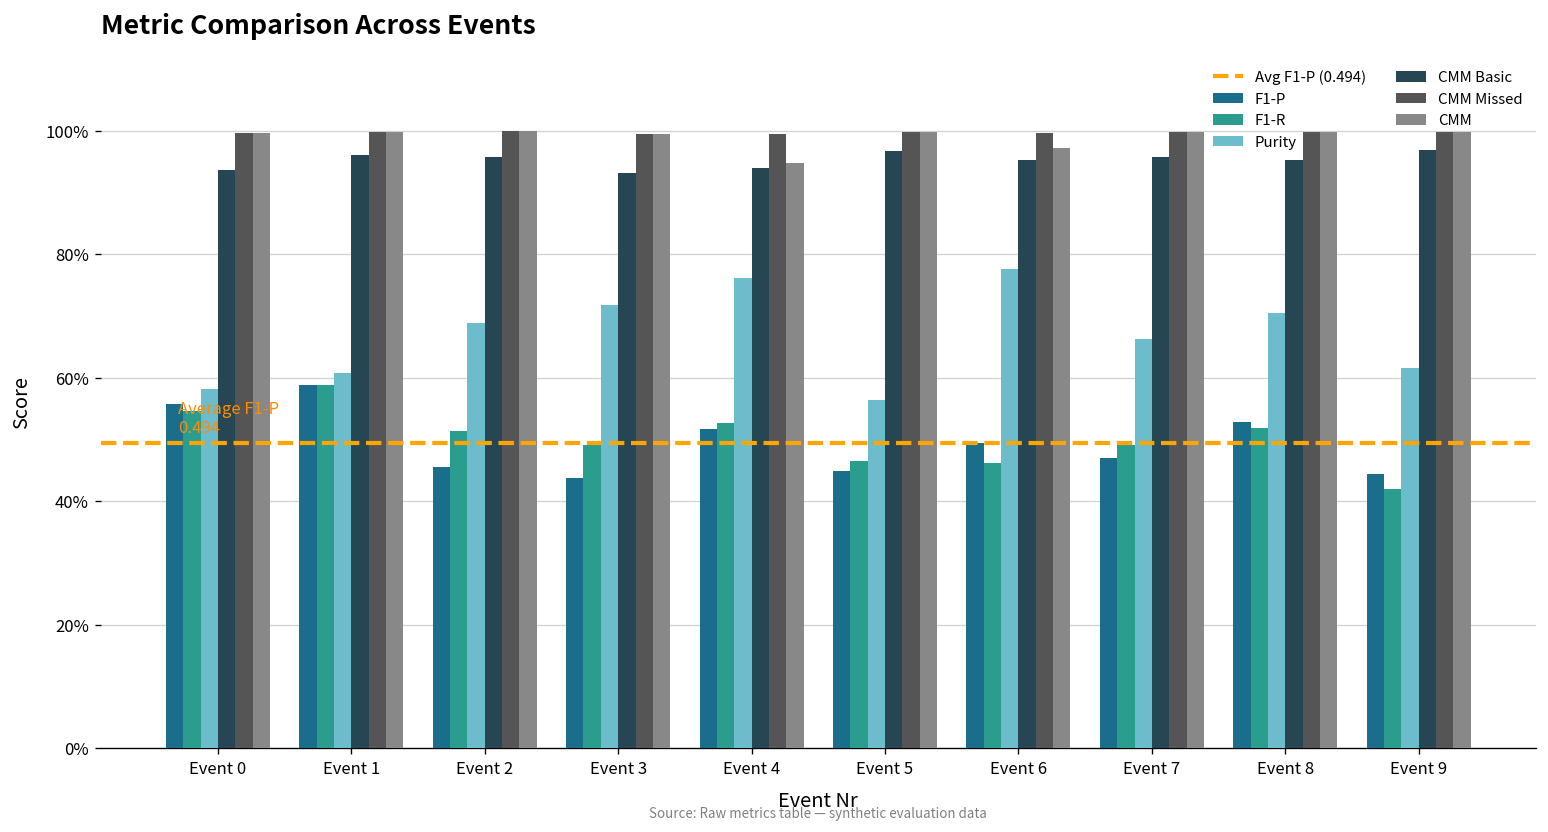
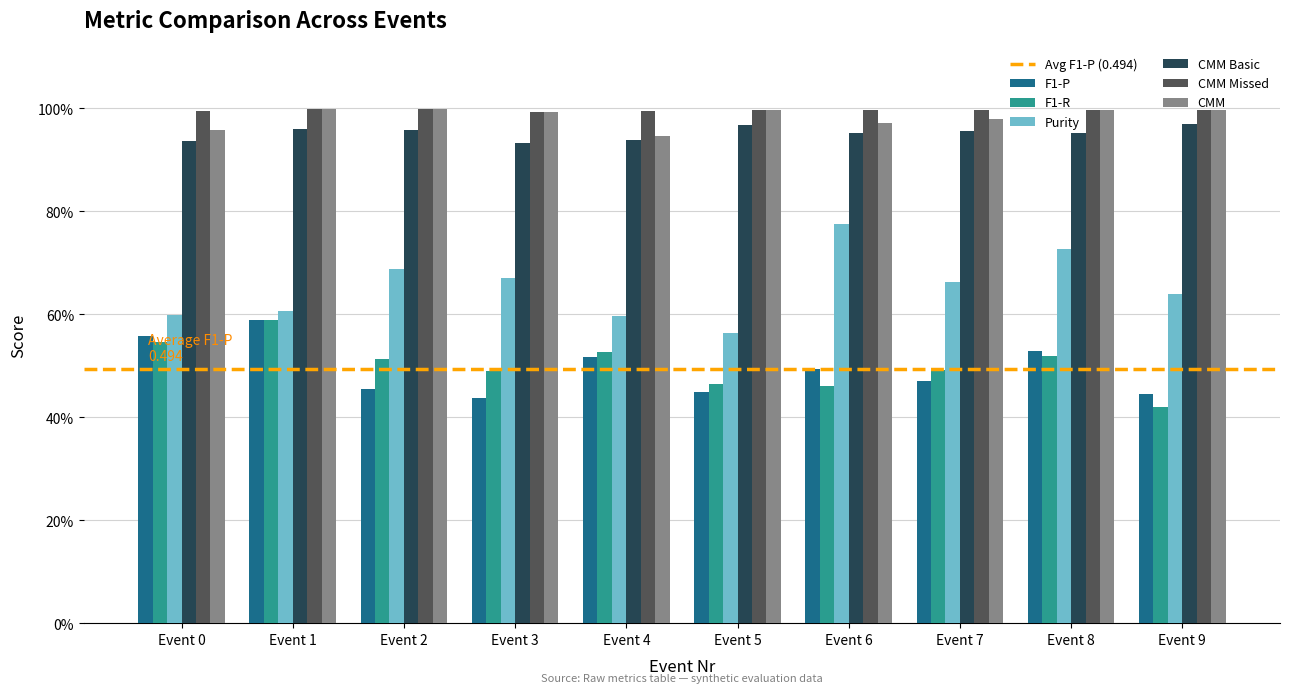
Purity, Event 0: 58% -> 60%
CMM, Event 0: 100% -> 96%
Purity, Event 3: 72% -> 67%
Purity, Event 4: 76% -> 60%
CMM, Event 7: 100% -> 98%
Purity, Event 8: 70% -> 73%
Purity, Event 9: 62% -> 64%
